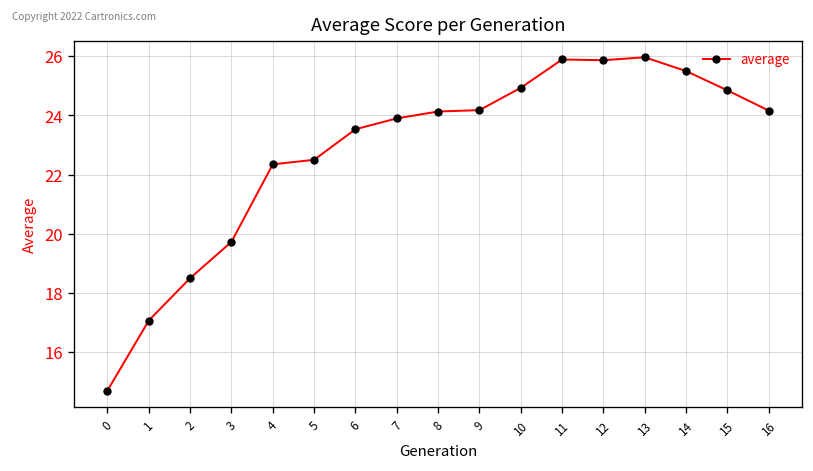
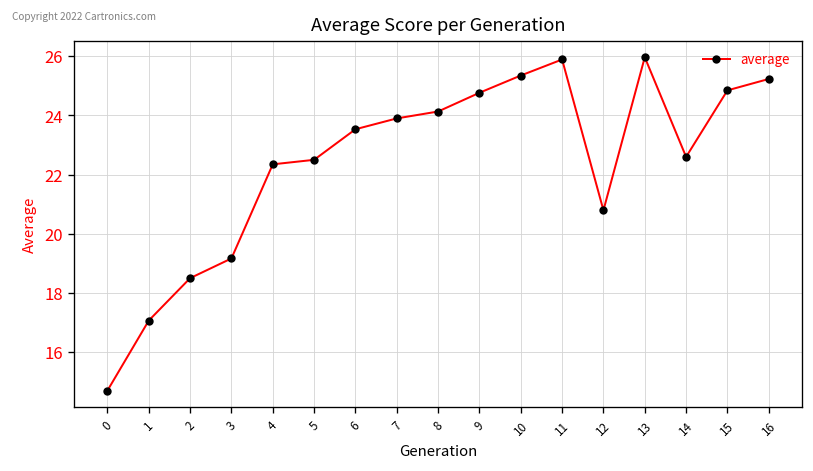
3: 19.7 -> 19.2
9: 24.2 -> 24.8
10: 24.9 -> 25.3
12: 25.9 -> 20.8
14: 25.5 -> 22.6
16: 24.2 -> 25.2
